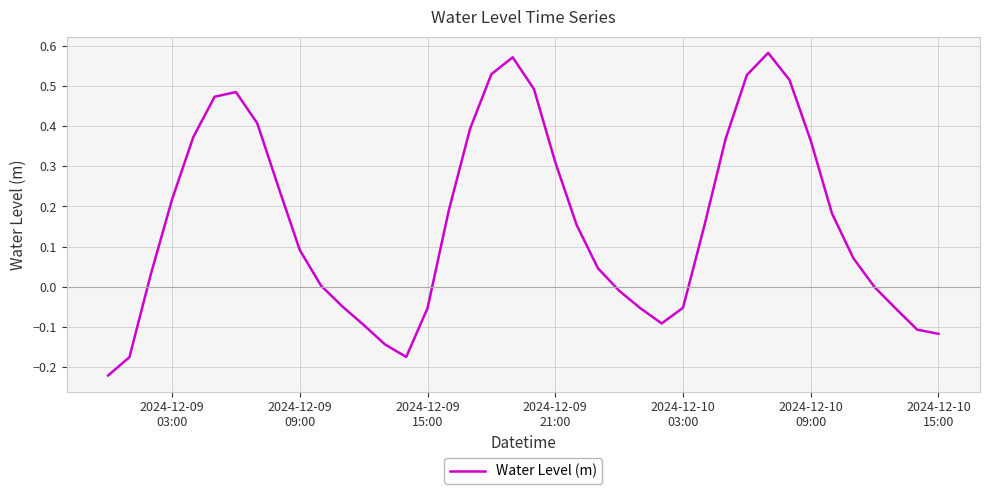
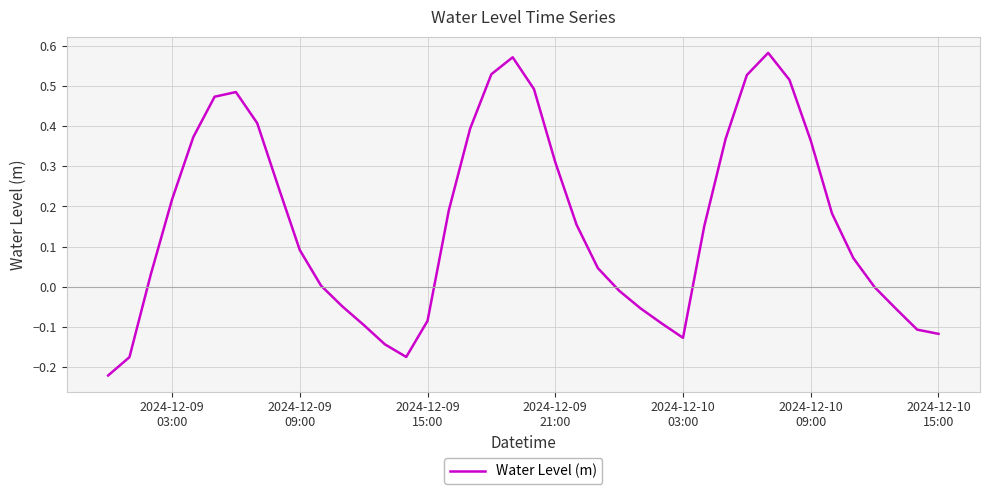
2024-12-09 15:00: -0.05 -> -0.09
2024-12-10 03:00: -0.05 -> -0.13
